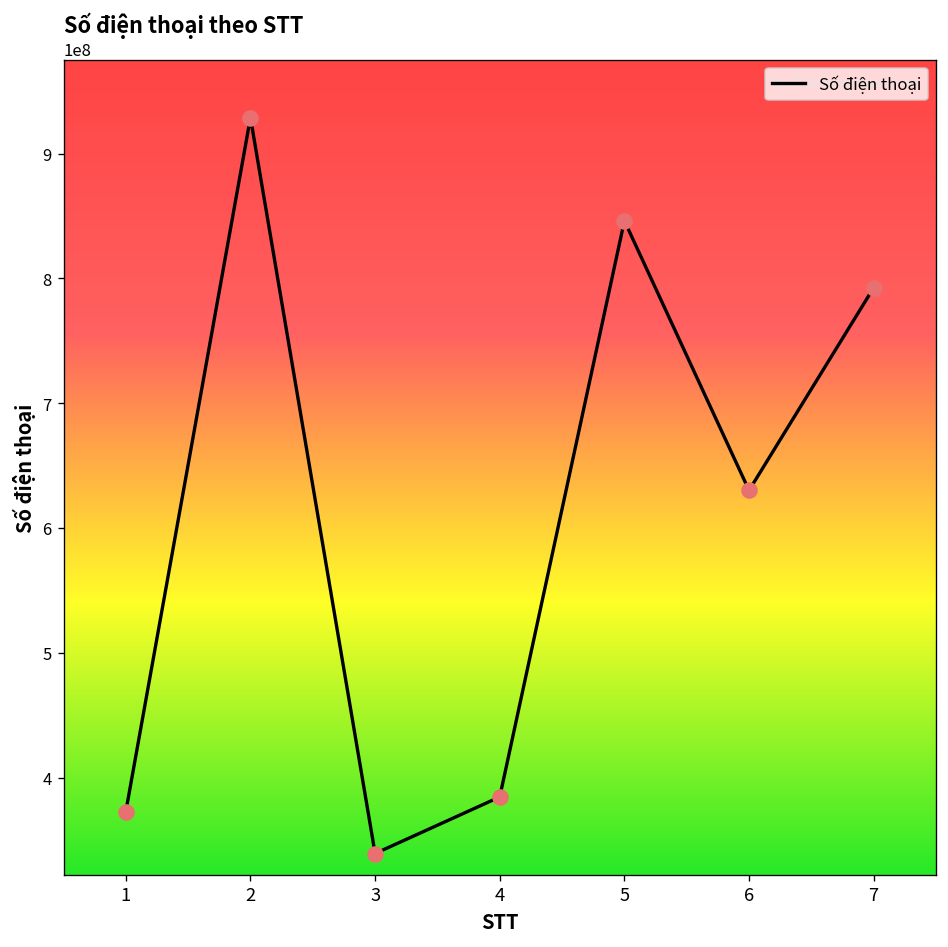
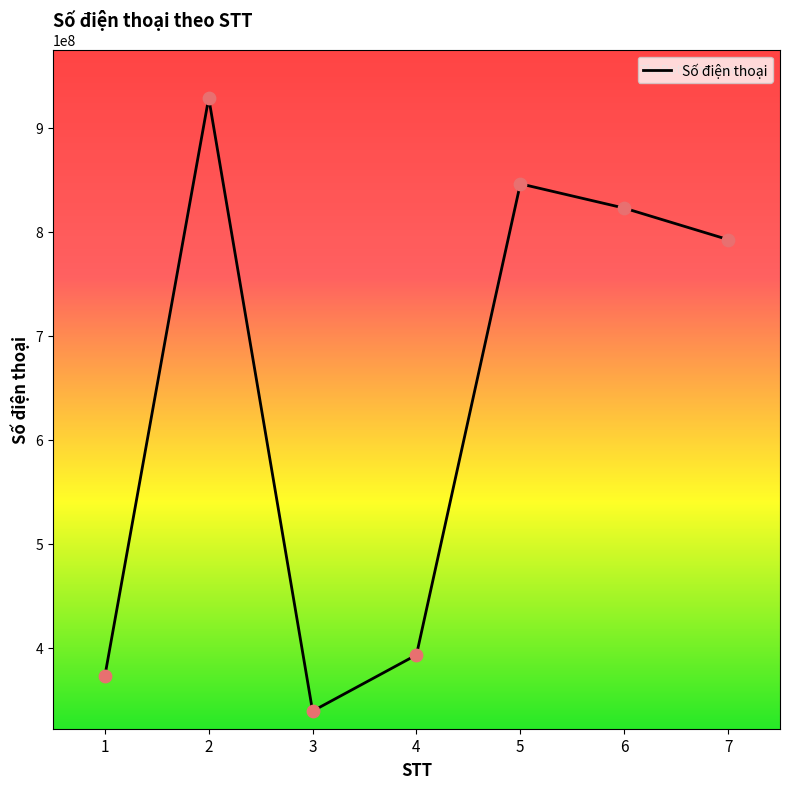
4: 384000000 -> 393000000
6: 630000000 -> 823000000
